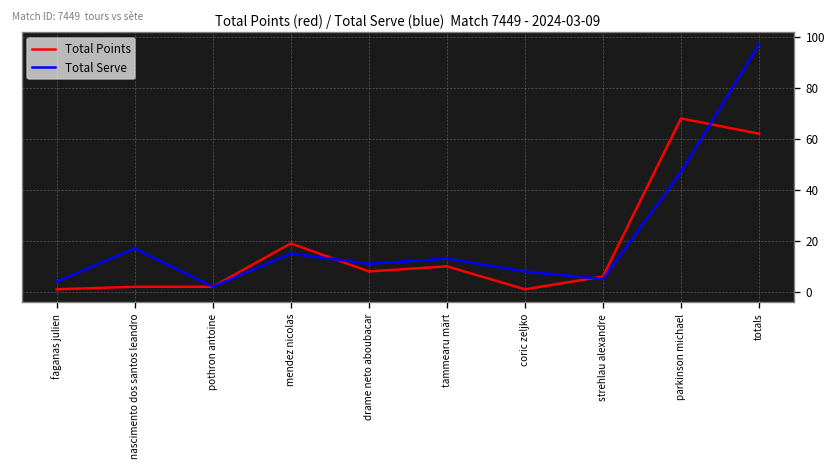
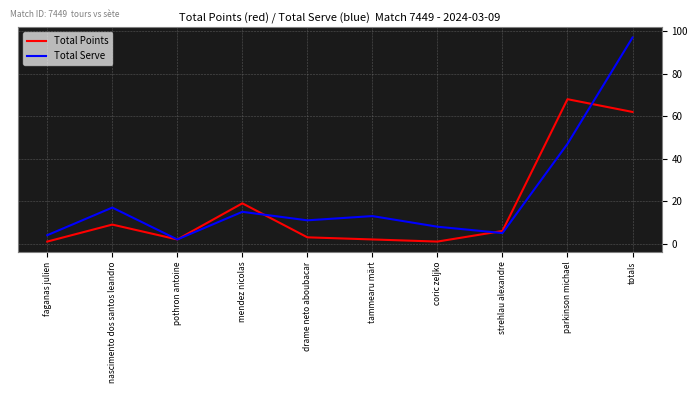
Total Points, nascimento dos santos leandro: 2 -> 9
Total Points, drame neto aboubacar: 8 -> 3
Total Points, tammearu märt: 10 -> 2
